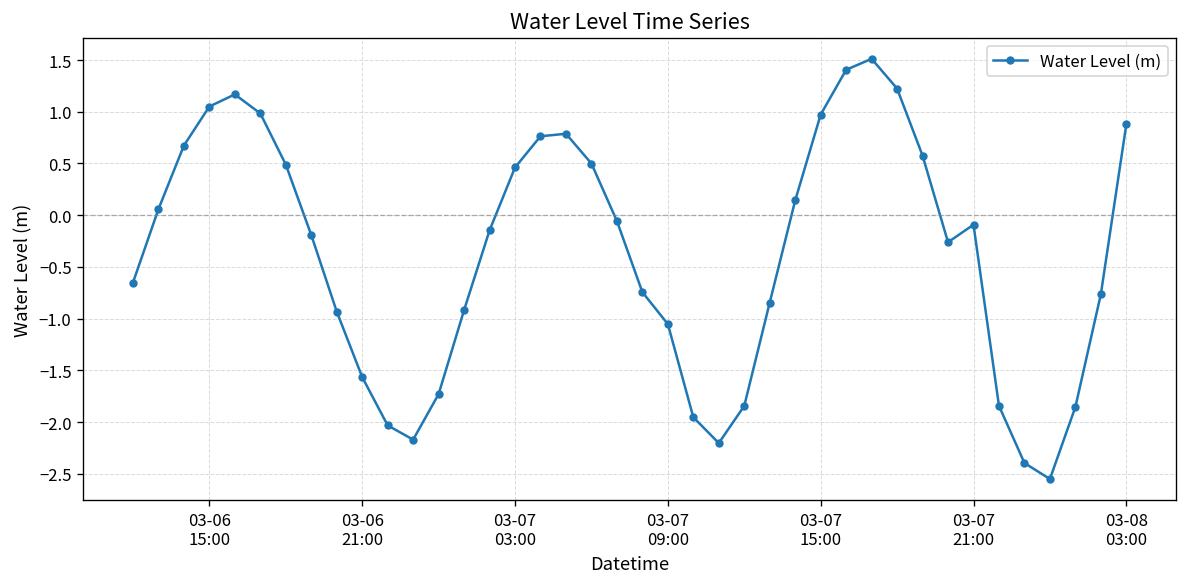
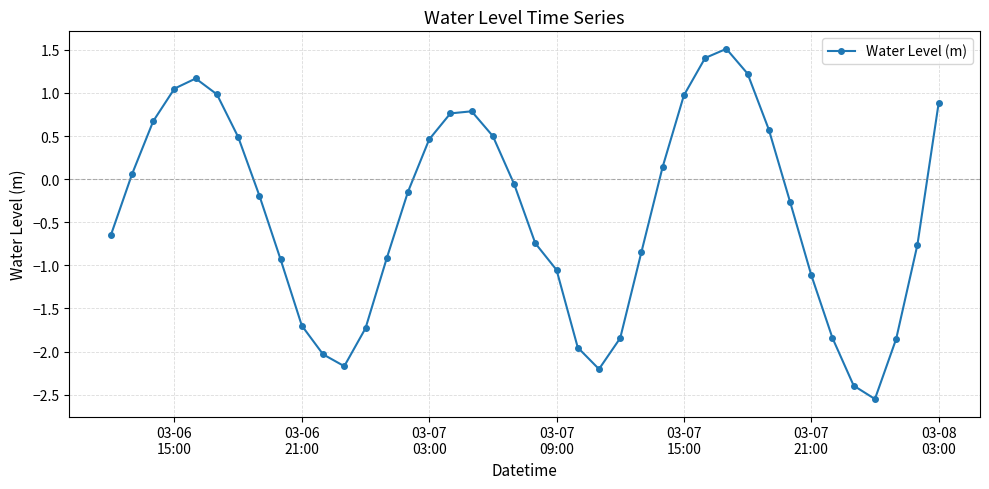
03-06 21:00: -1.6 -> -1.7
03-07 21:00: -0.1 -> -1.1
